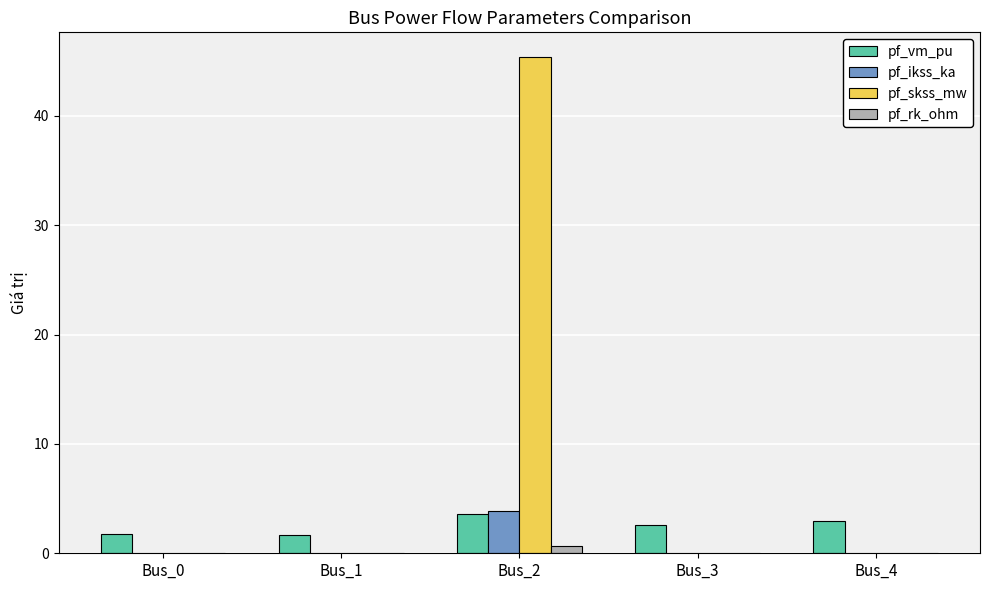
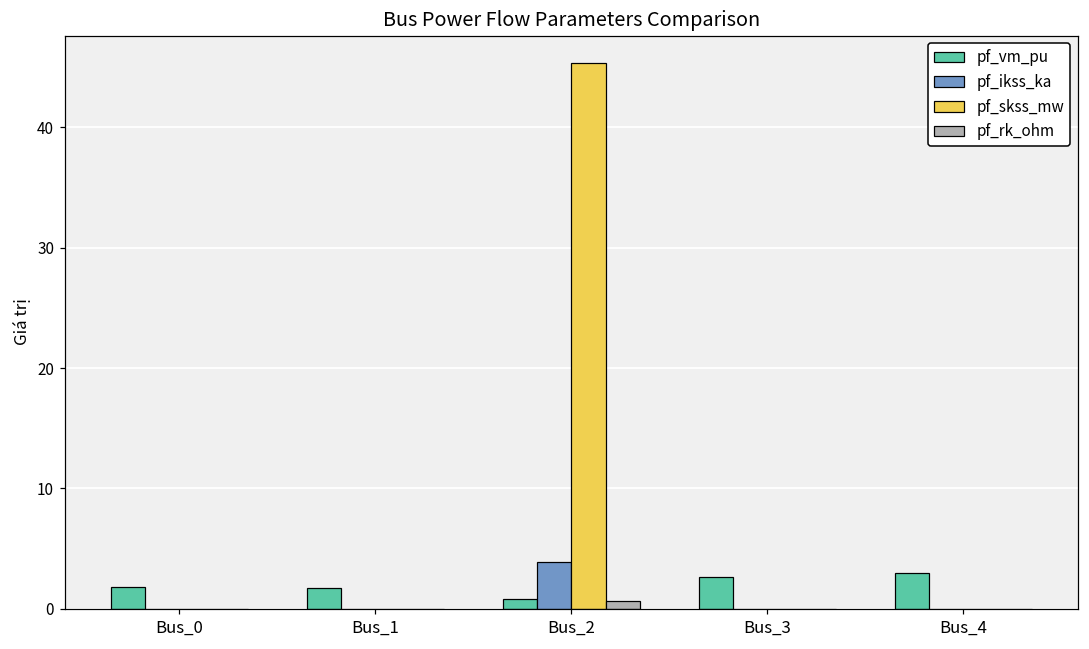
pf_vm_pu, Bus_2: 3.6 -> 0.8
